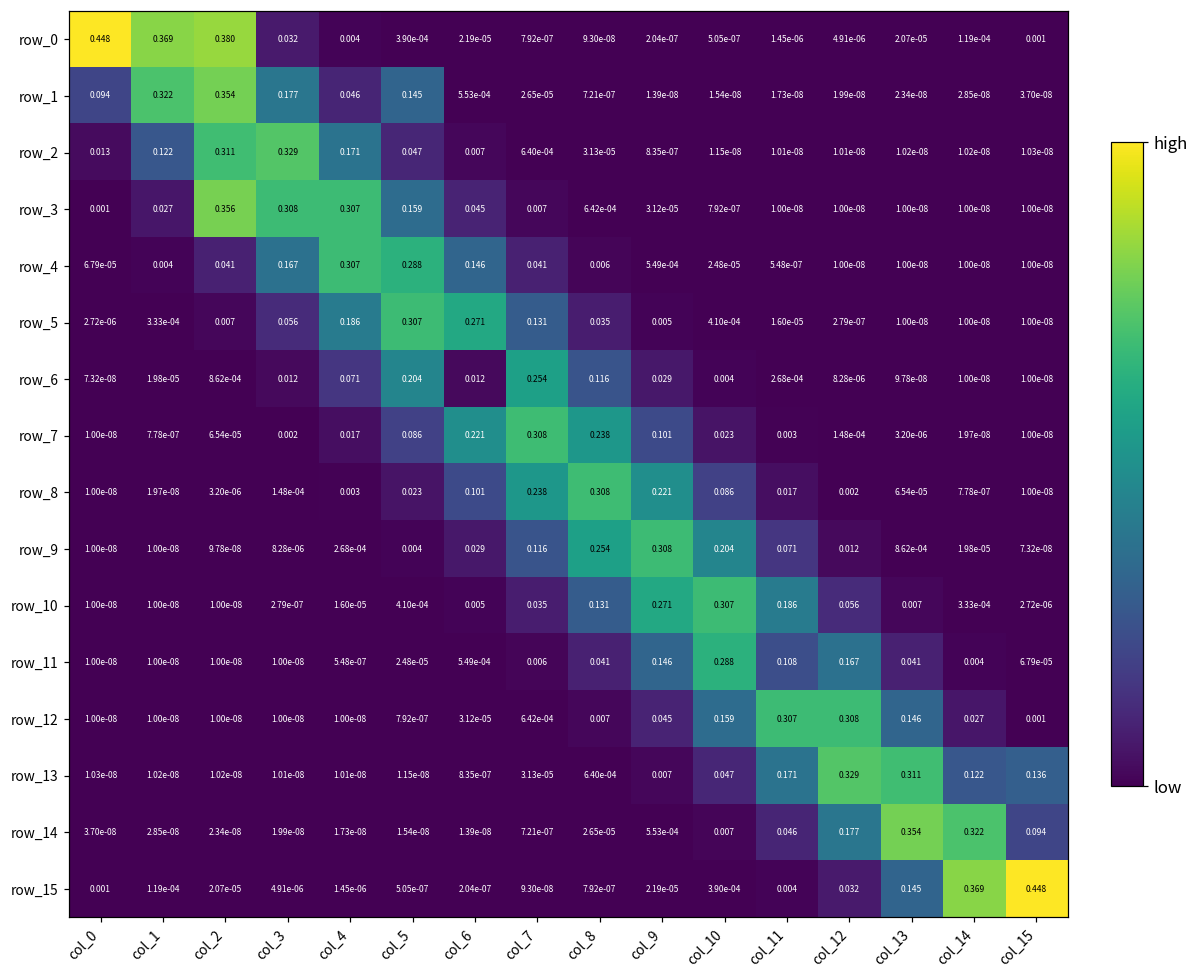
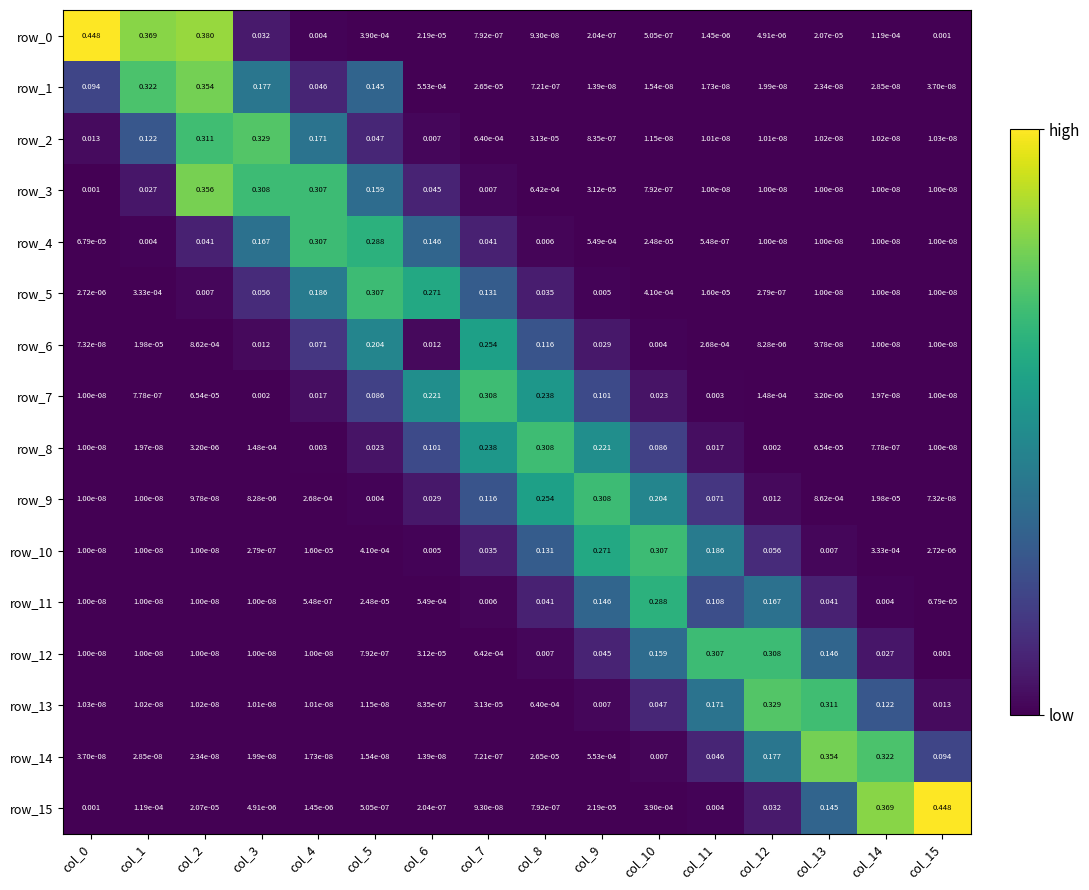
row_13, col_15: 0.136 -> 0.013
